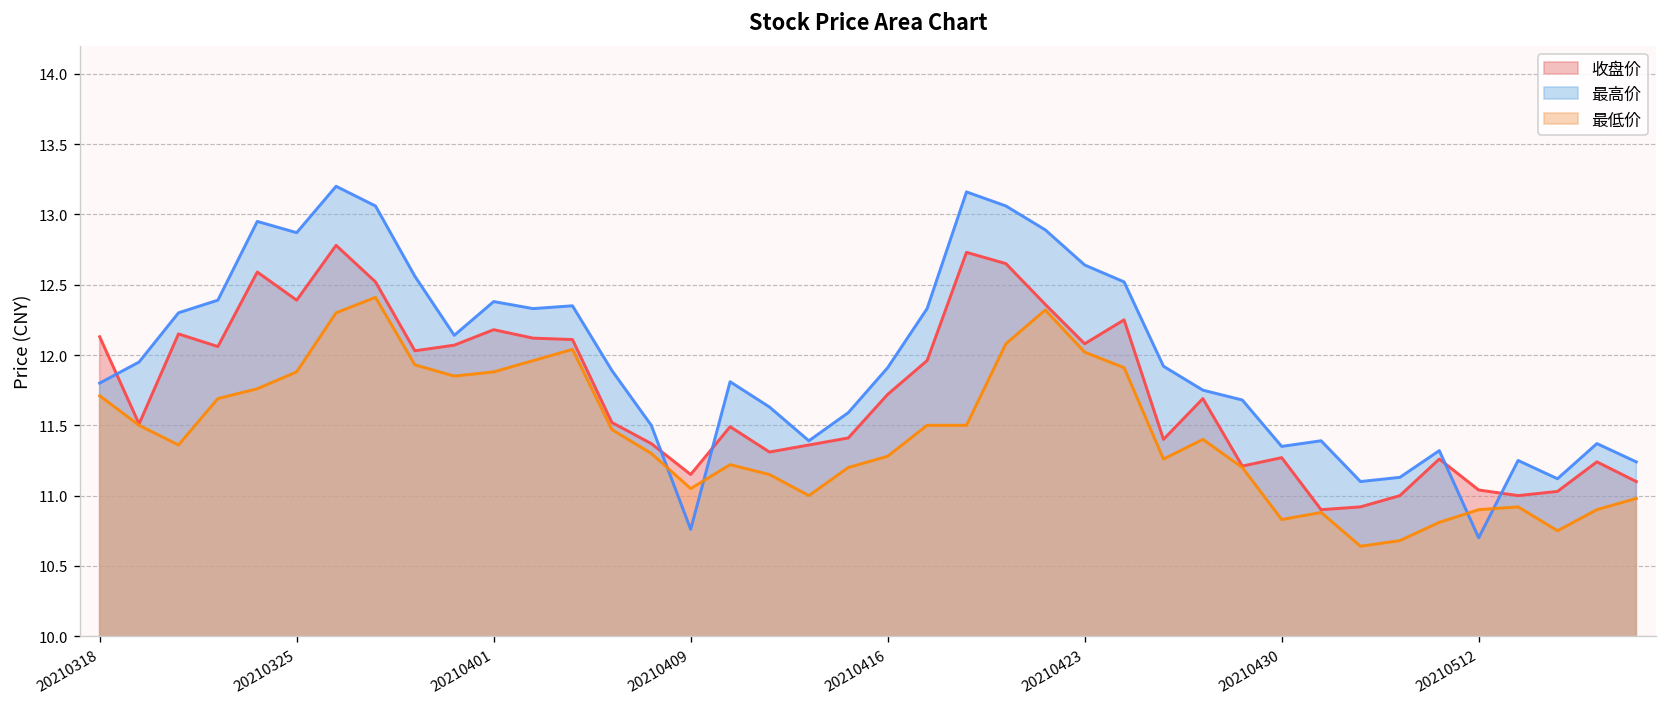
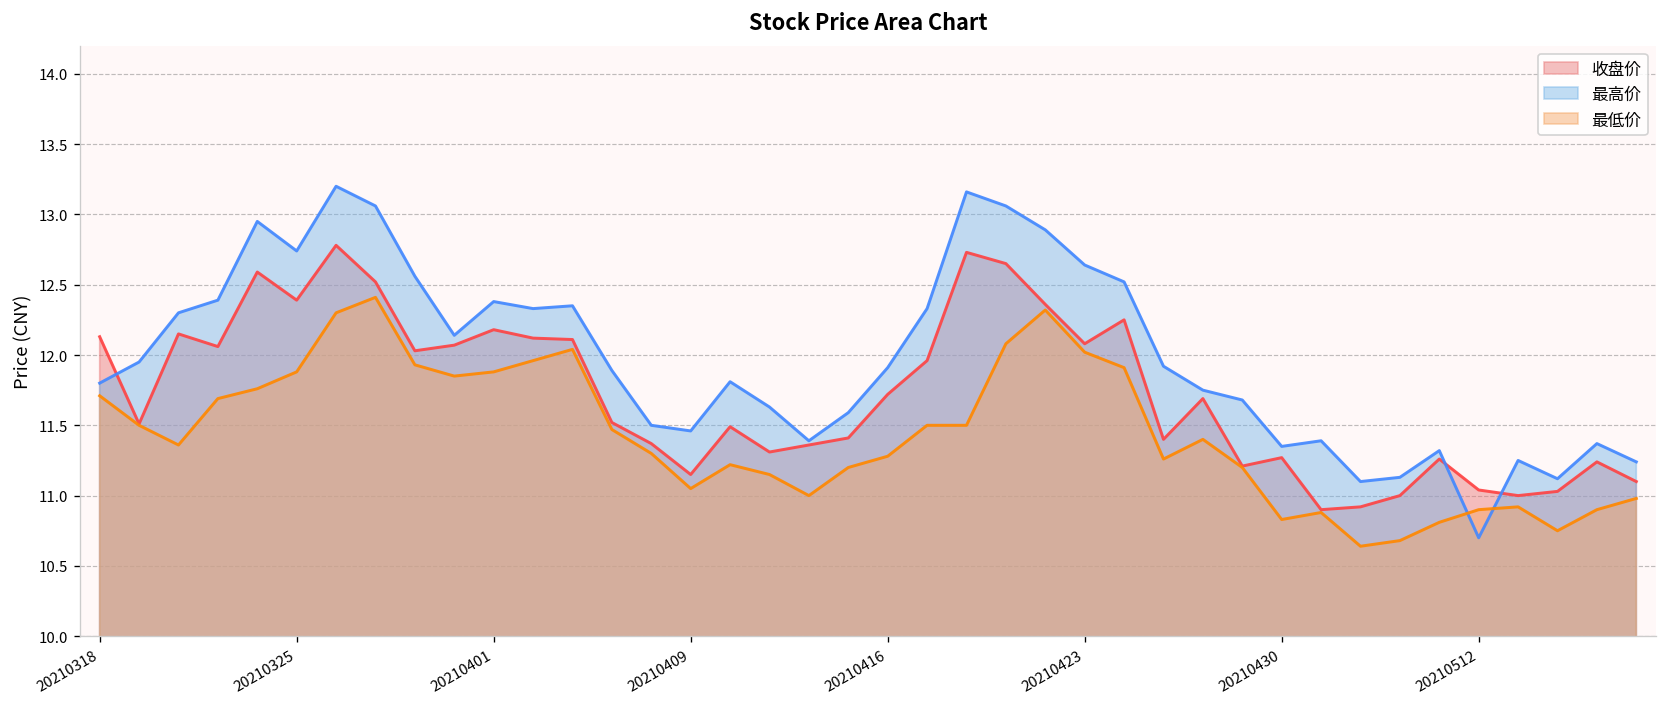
最高价, 20210325: 12.87 -> 12.74
最高价, 20210409: 10.76 -> 11.46
